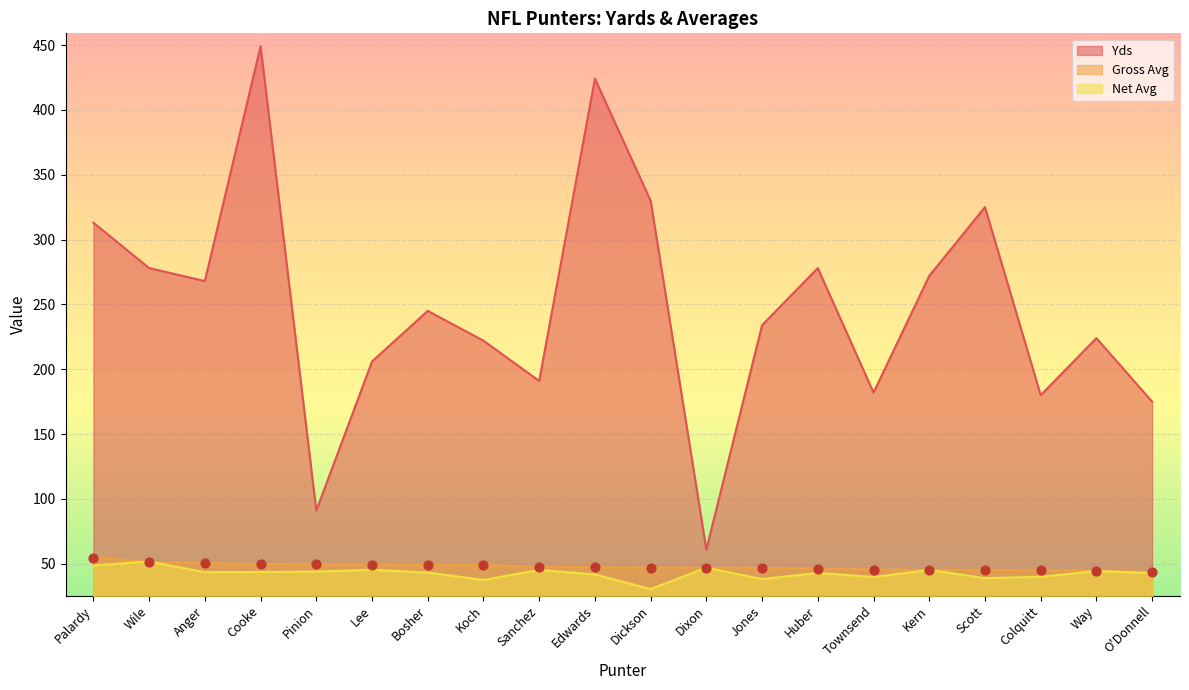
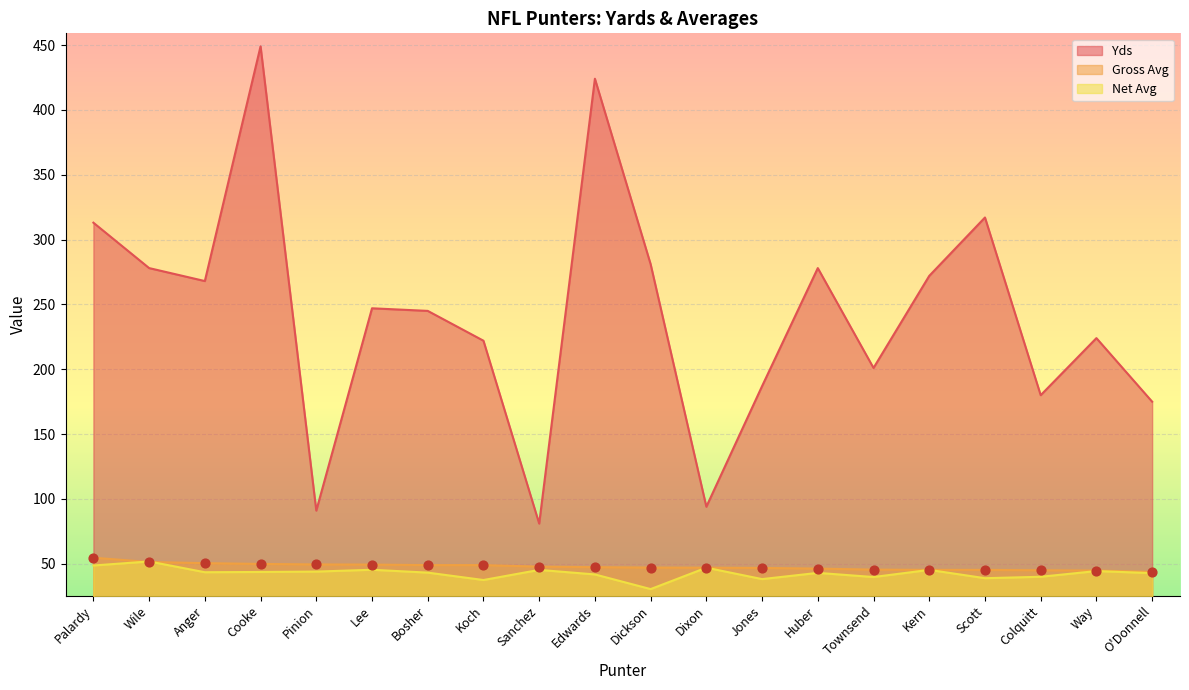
Yds, Lee: 206 -> 247
Yds, Sanchez: 191 -> 81
Yds, Dickson: 330 -> 281
Yds, Dixon: 61 -> 94
Yds, Jones: 234 -> 187
Yds, Townsend: 182 -> 201
Yds, Scott: 325 -> 317
